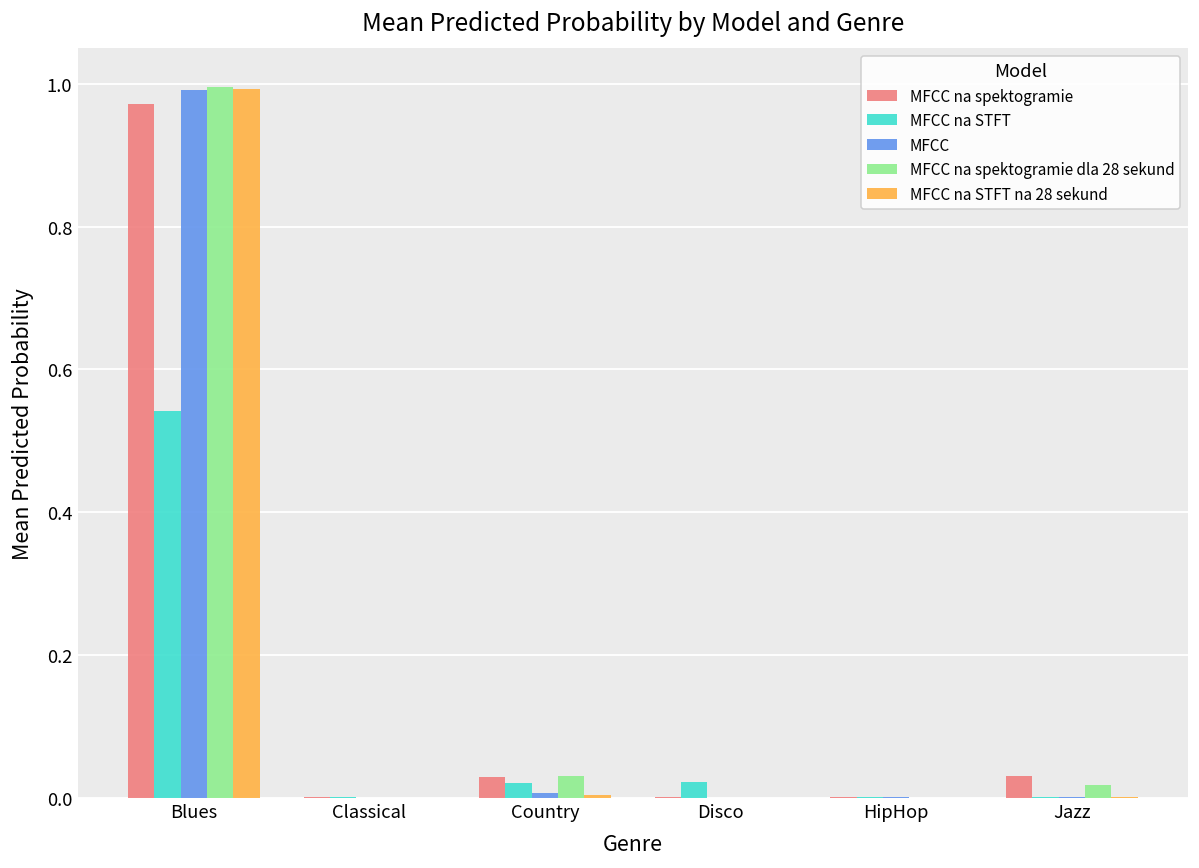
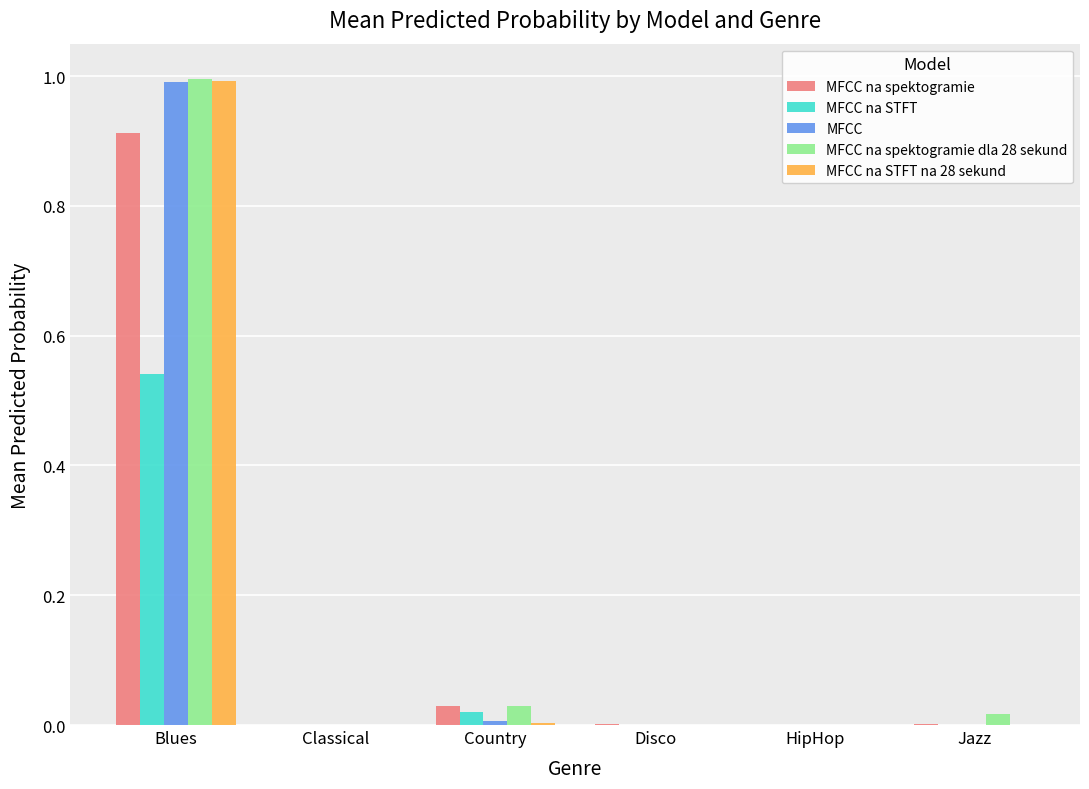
MFCC na spektogramie, Blues: 0.97 -> 0.91
MFCC na STFT, Disco: 0.02 -> 0.00
MFCC na spektogramie, Jazz: 0.03 -> 0.00
